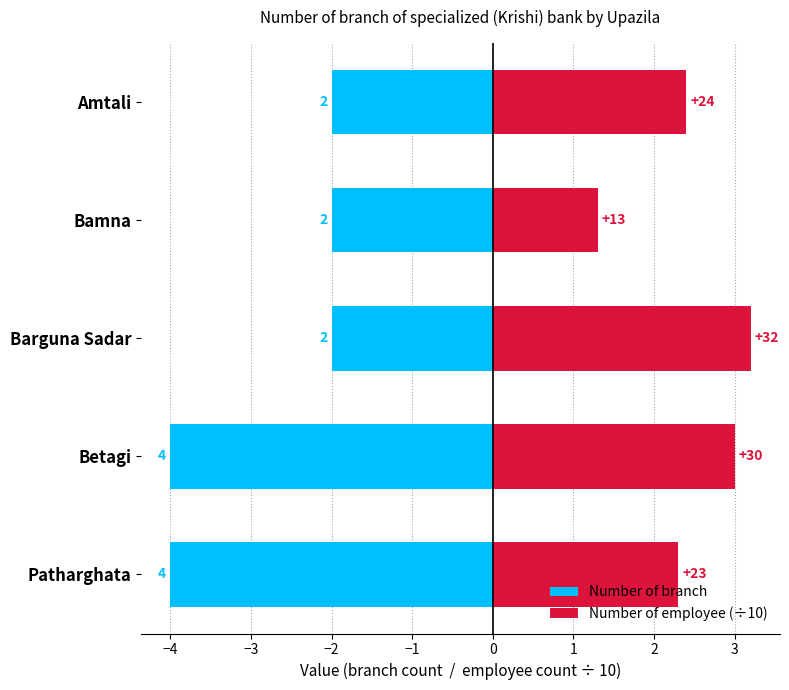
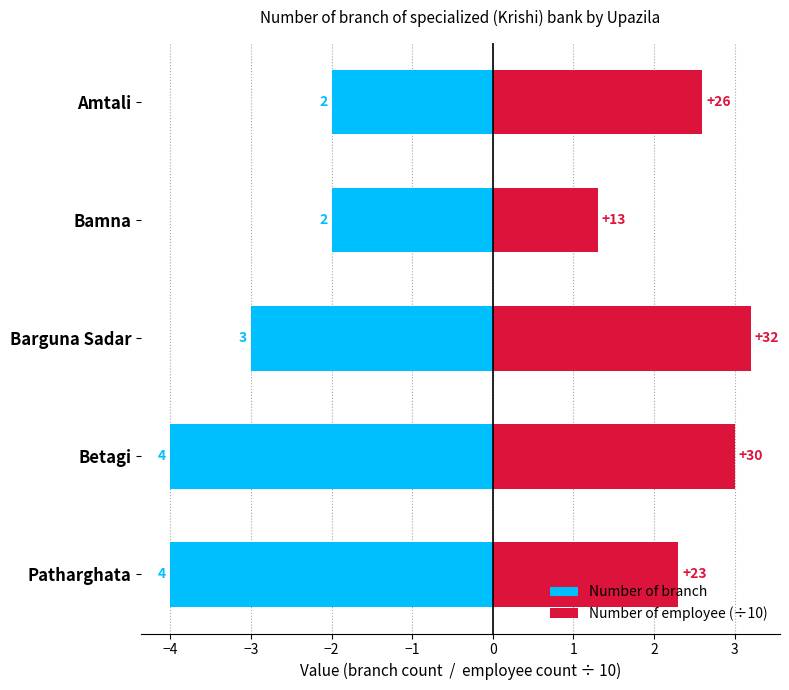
Number of employee (÷10), Amtali: +24 -> +26
Number of branch, Barguna Sadar: 2 -> 3
